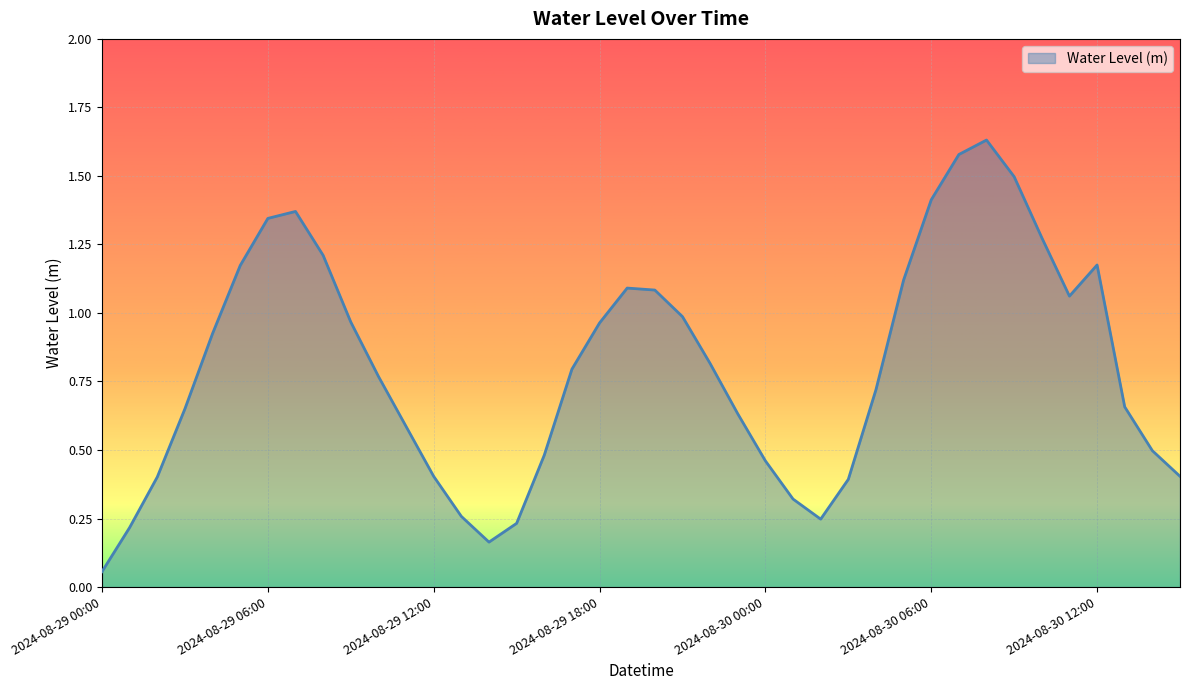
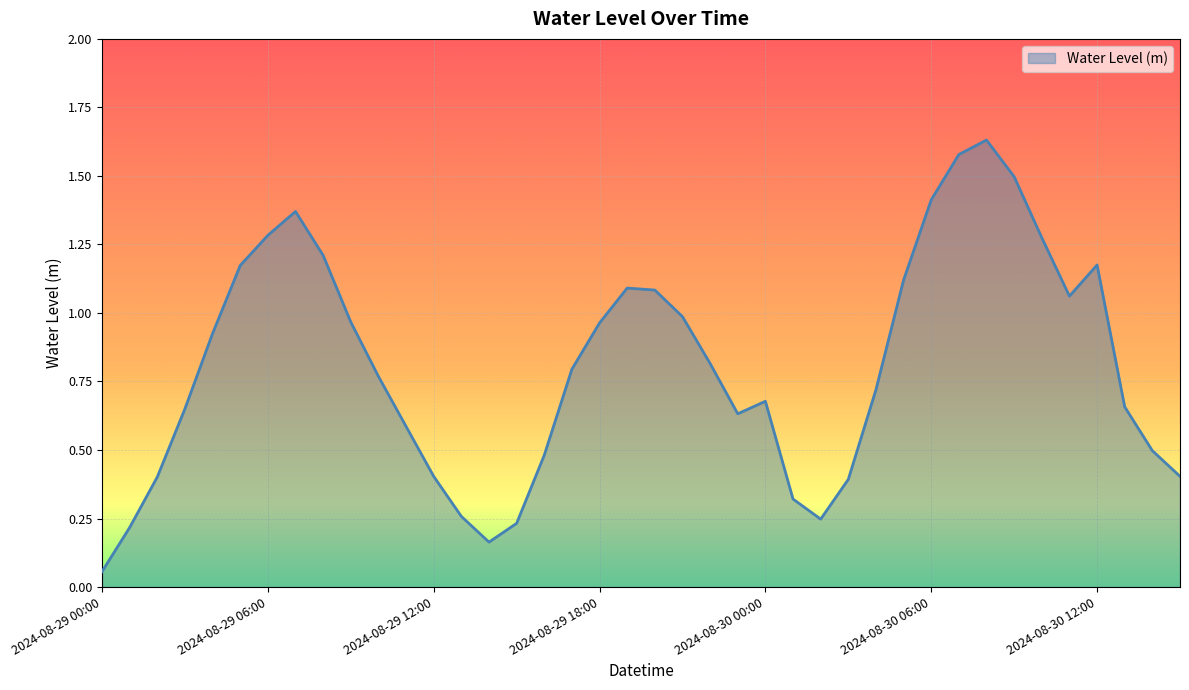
2024-08-29 06:00: 1.35 -> 1.28
2024-08-30 00:00: 0.46 -> 0.68
